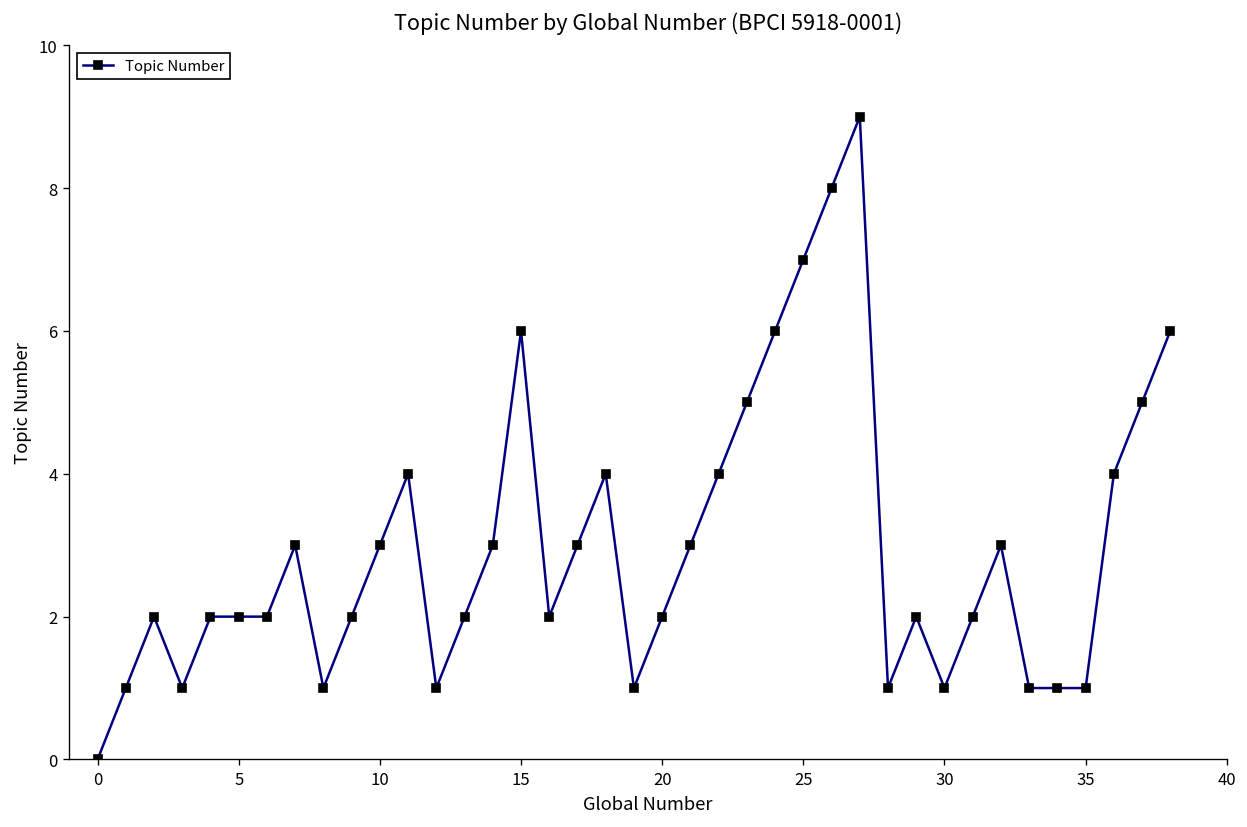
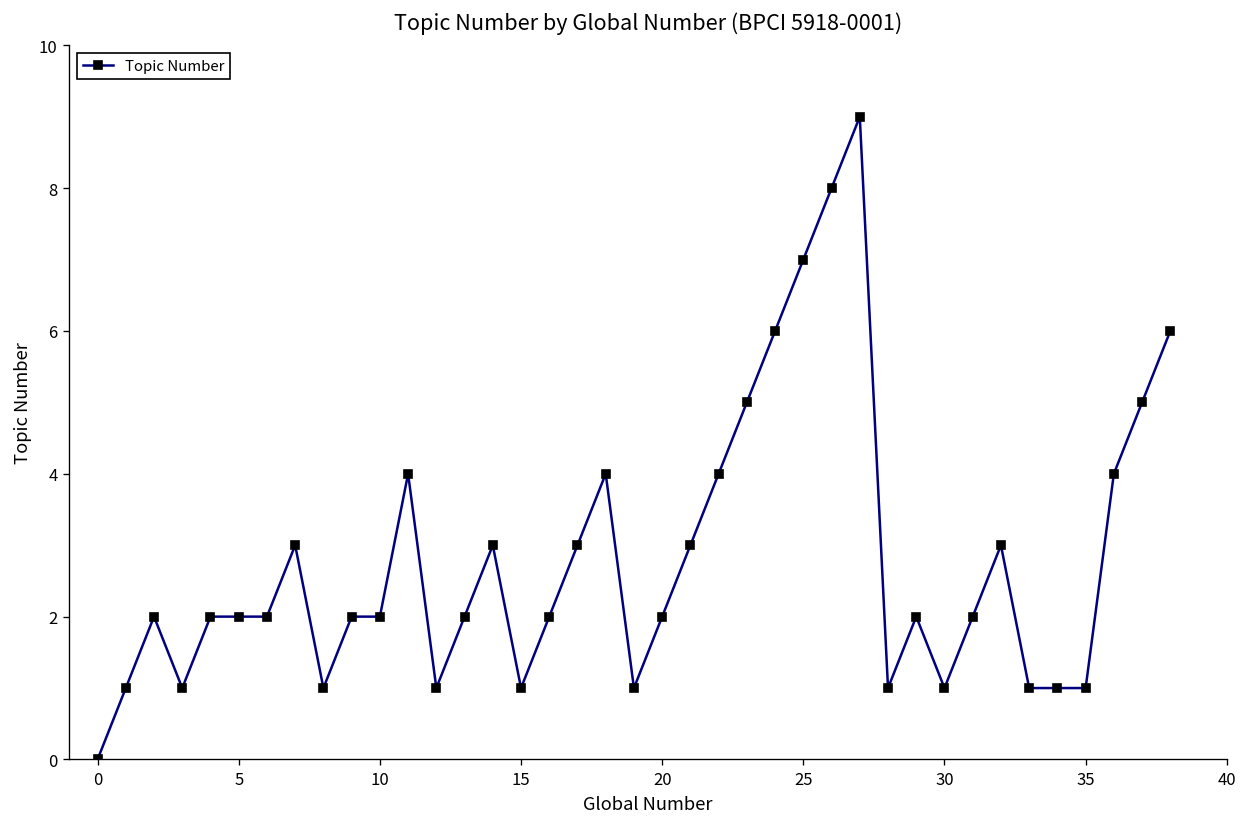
10: 3 -> 2
15: 6 -> 1
